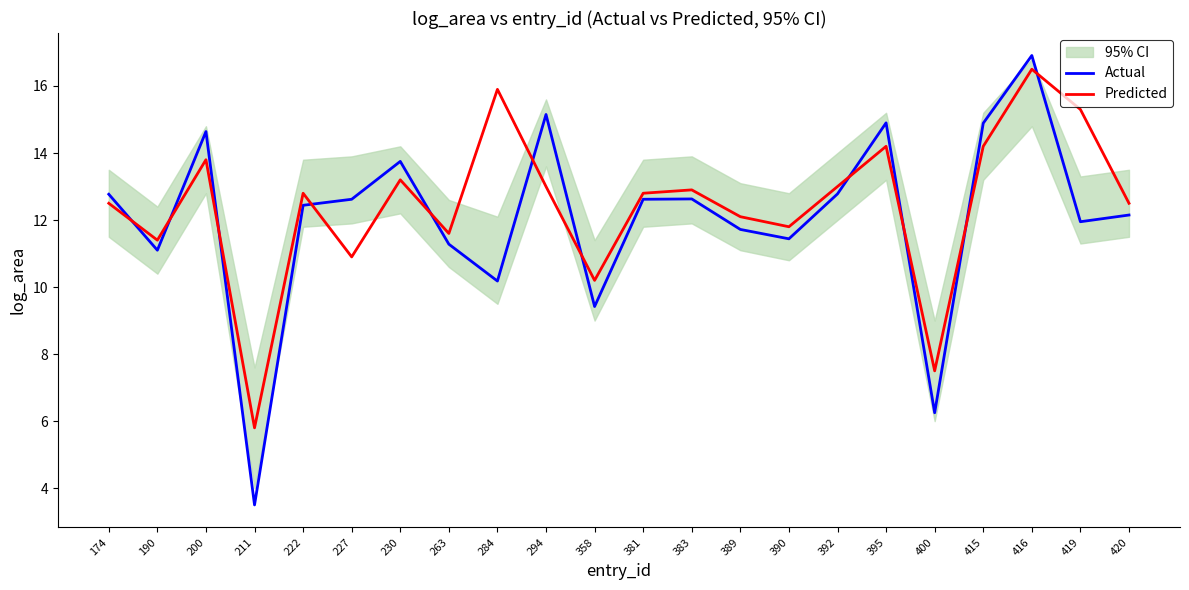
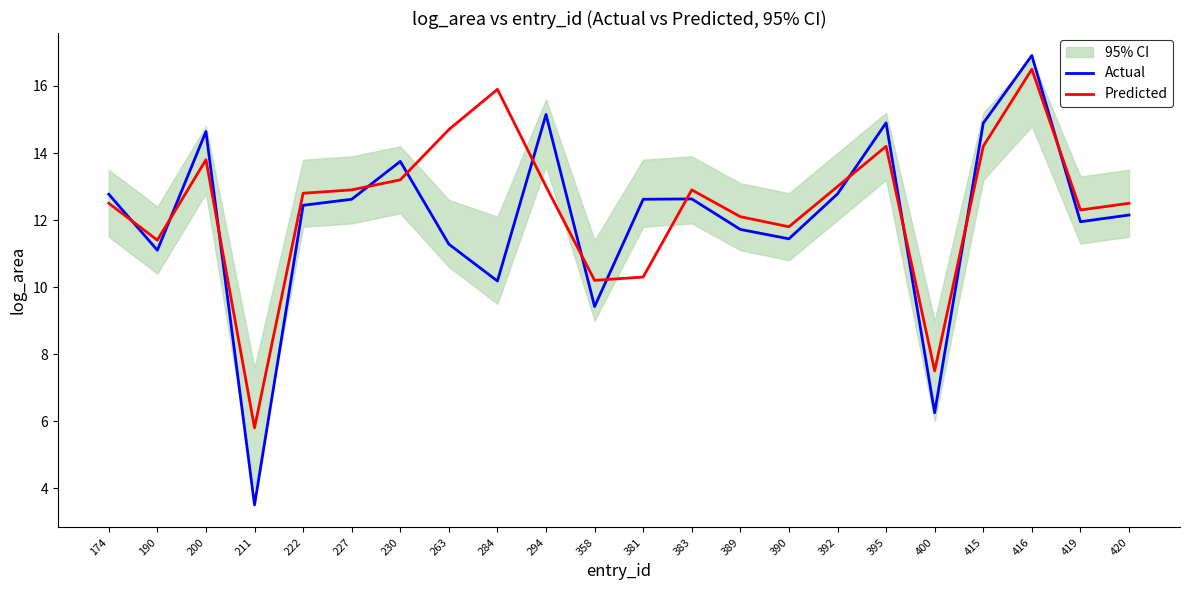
Predicted, 227: 10.9 -> 12.9
Predicted, 263: 11.6 -> 14.7
Predicted, 381: 12.8 -> 10.3
Predicted, 419: 15.3 -> 12.3
